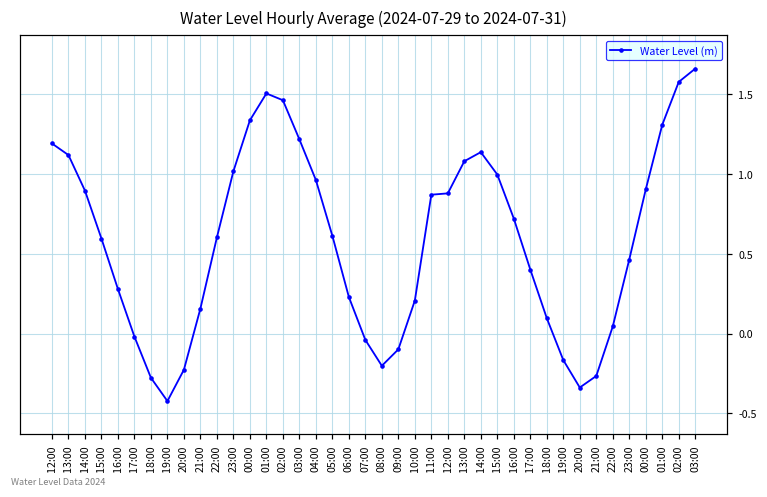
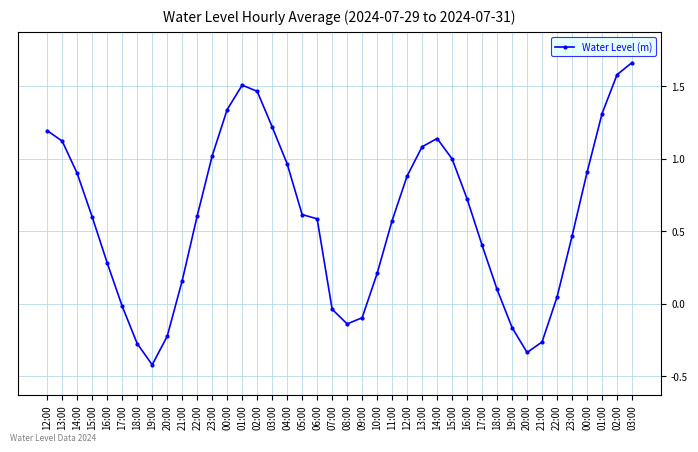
06:00: 0.23 -> 0.58
08:00: -0.20 -> -0.14
11:00: 0.87 -> 0.57
